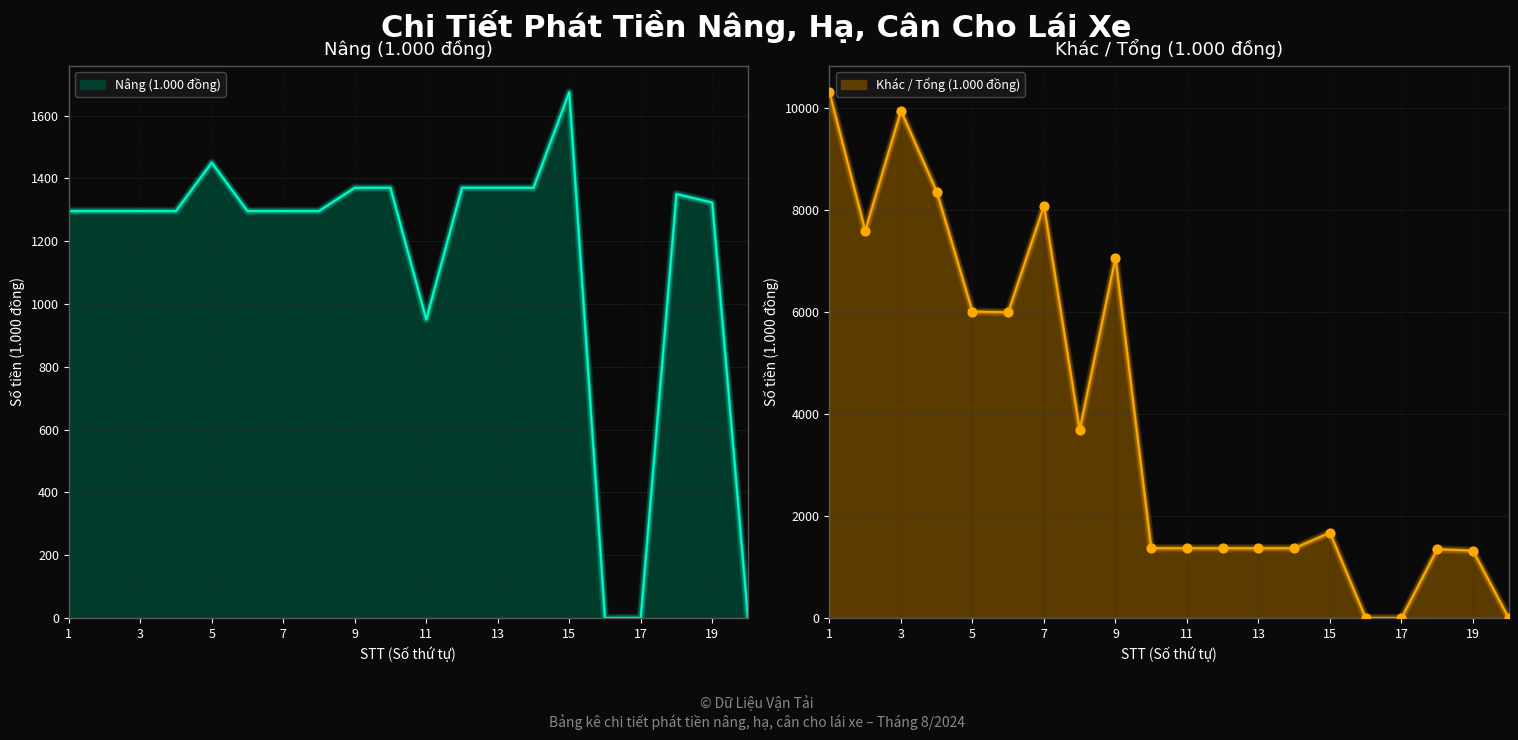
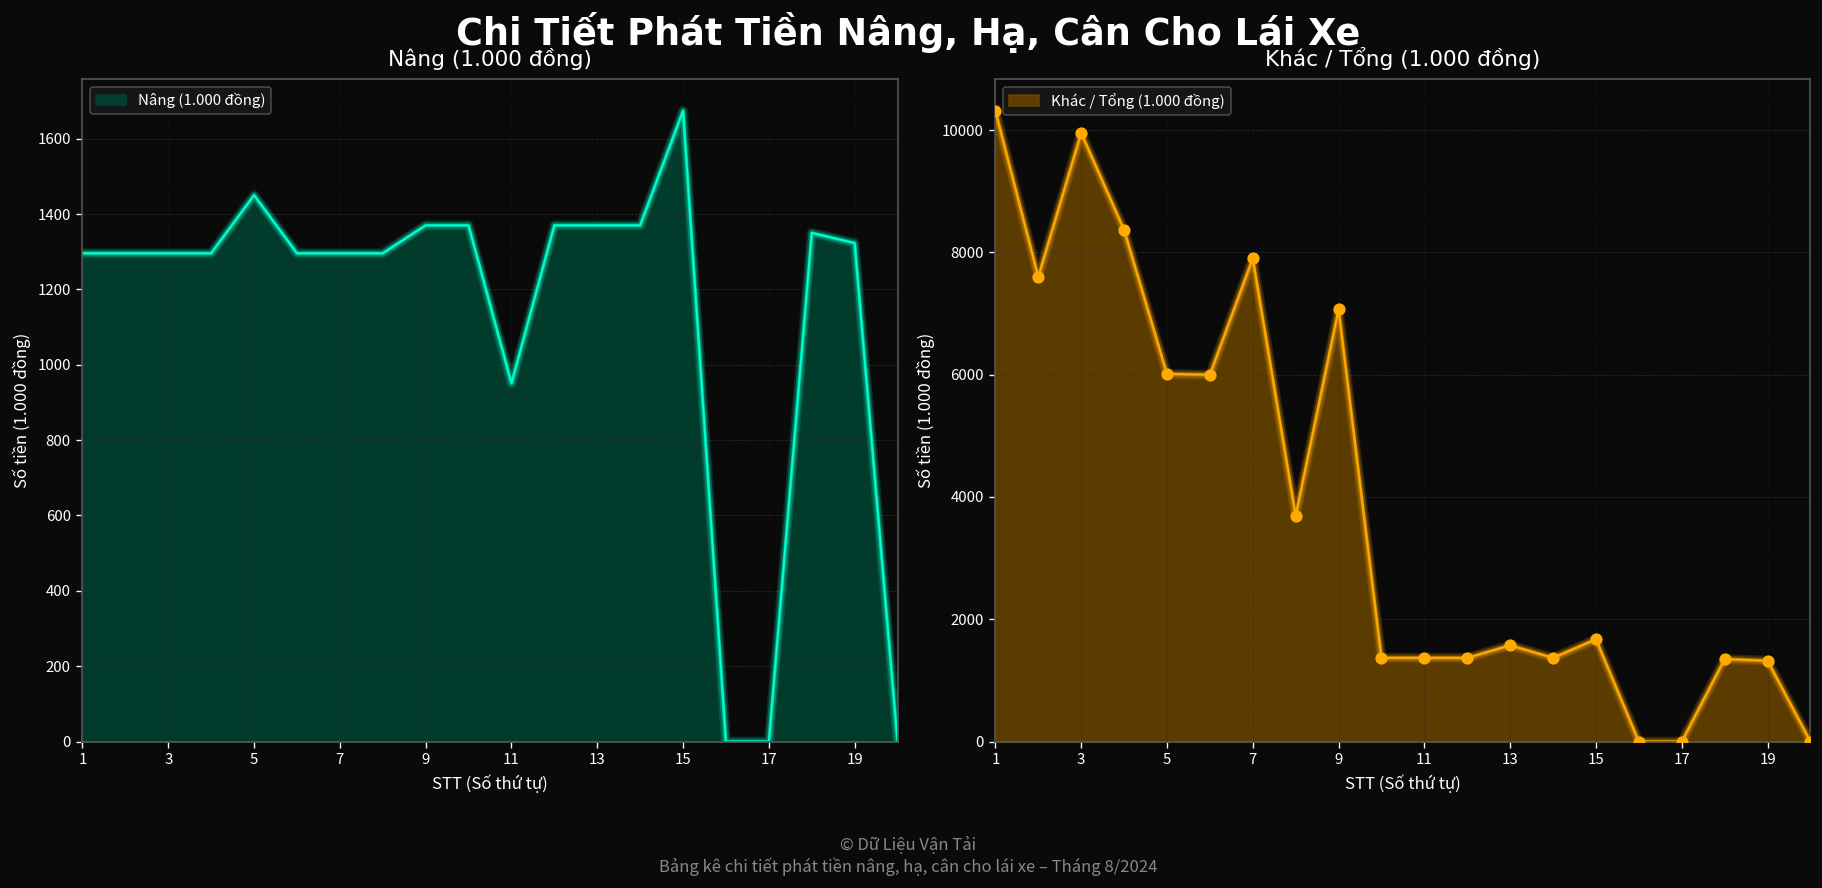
Khác / Tổng (1.000 đồng), 7: 8100 -> 7900
Khác / Tổng (1.000 đồng), 13: 1400 -> 1600
